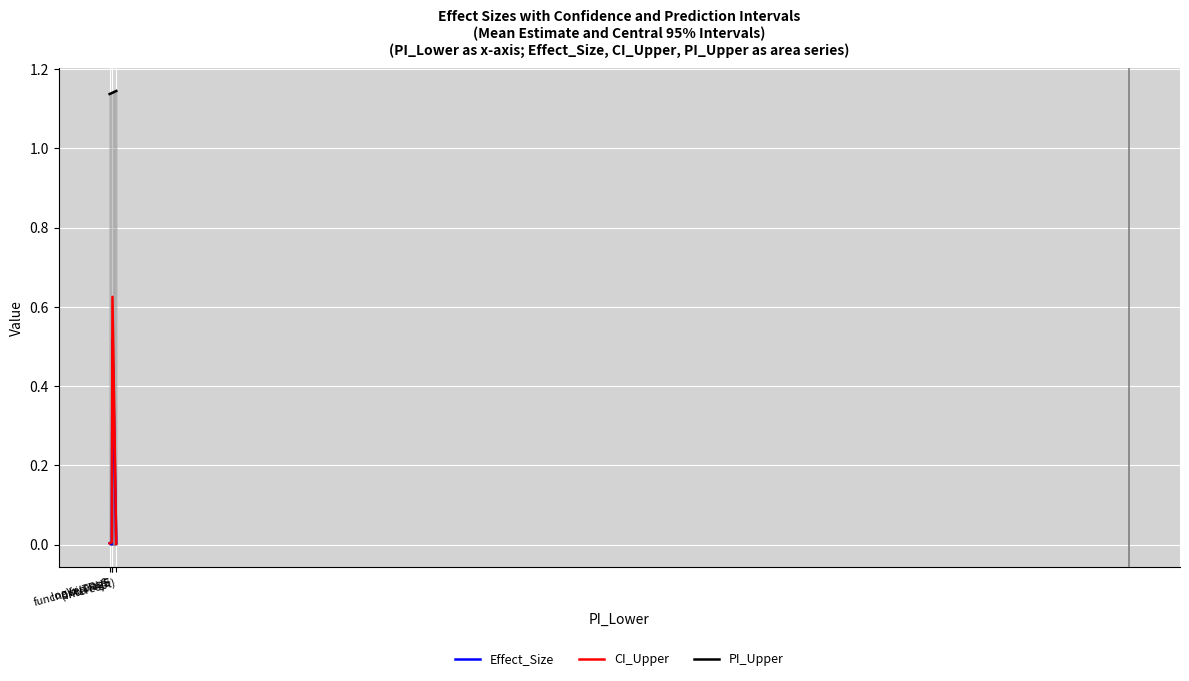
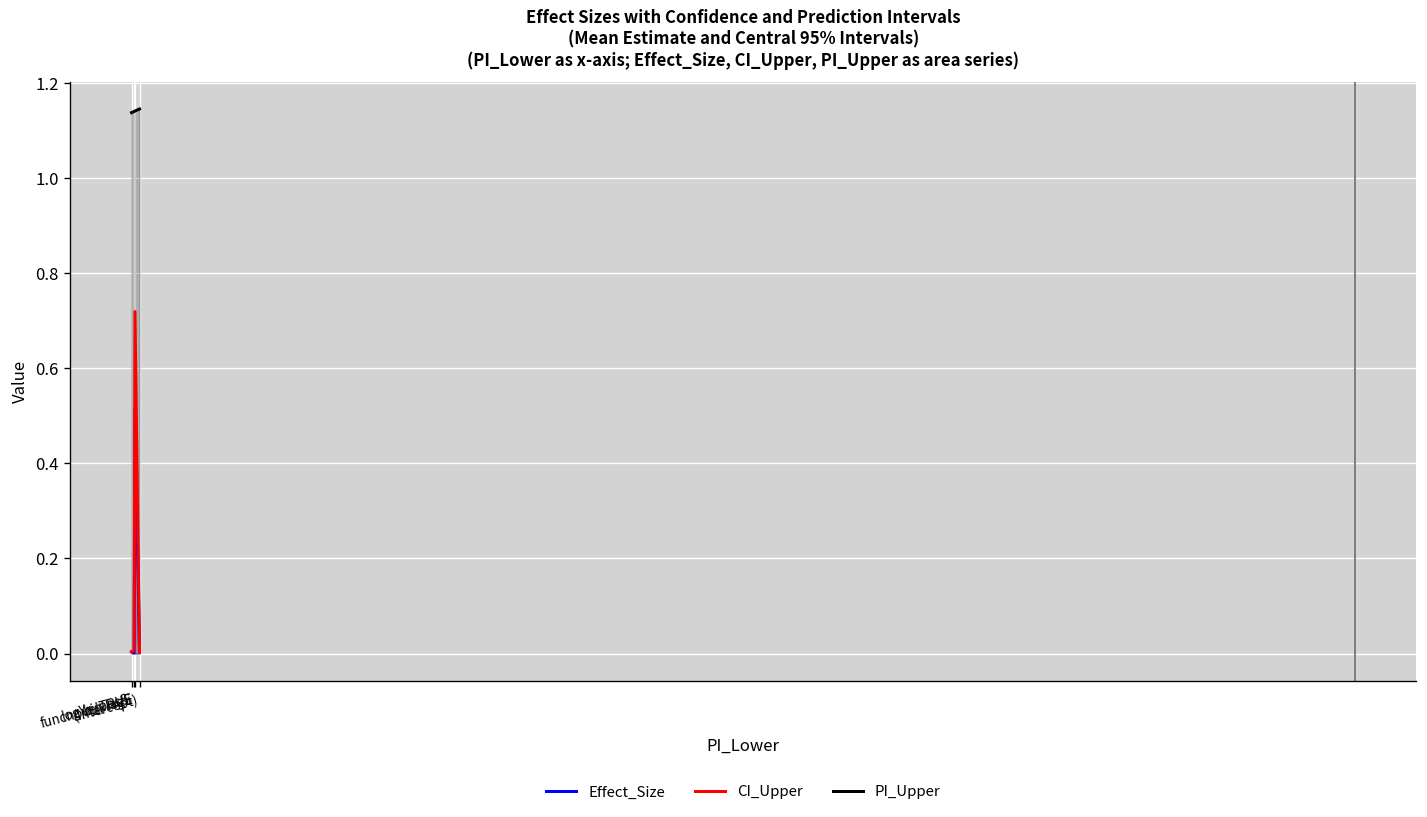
CI_Upper, funcnovelTRUE: 0.63 -> 0.72
